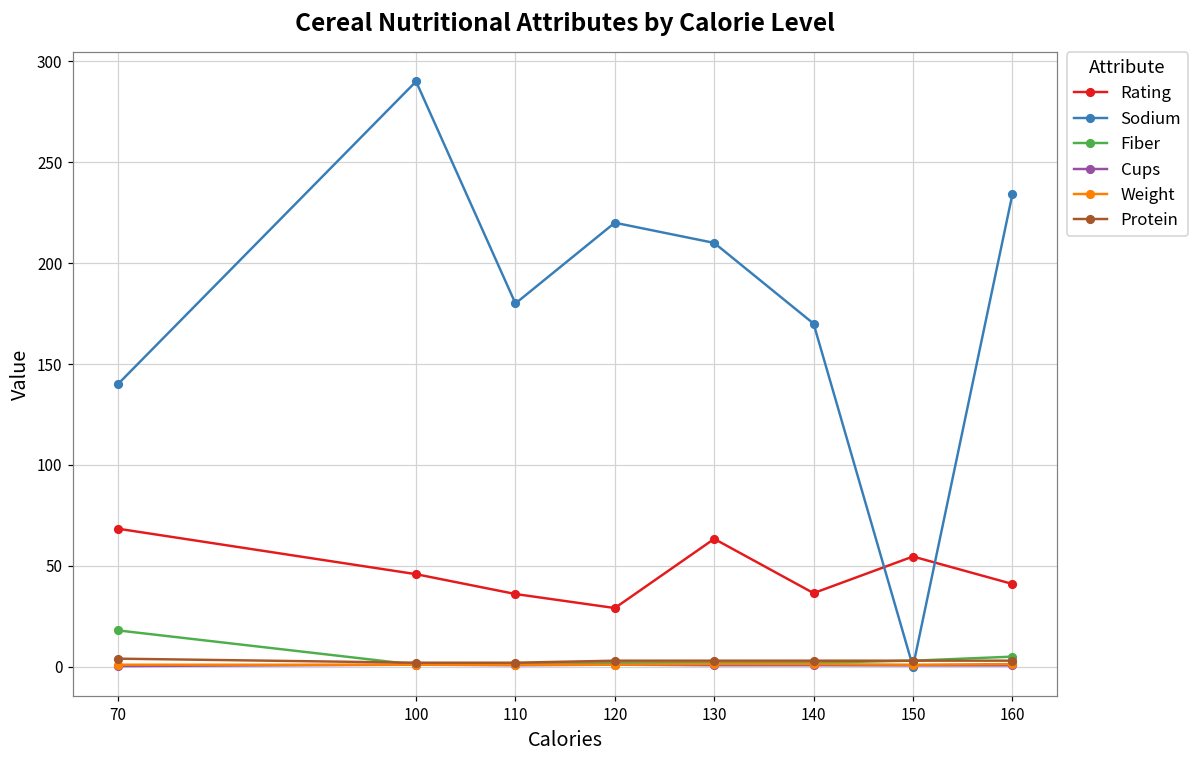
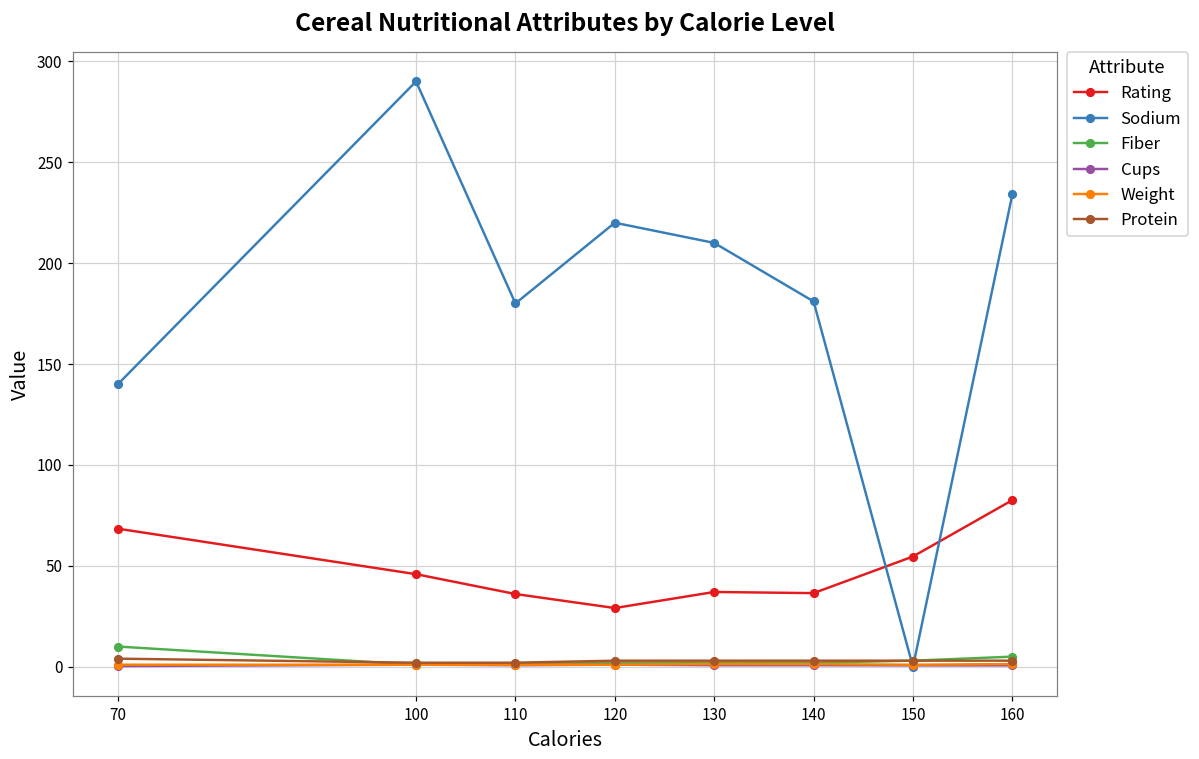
Fiber, 70: 18 -> 10
Rating, 130: 63 -> 37
Sodium, 140: 170 -> 181
Rating, 160: 41 -> 83
